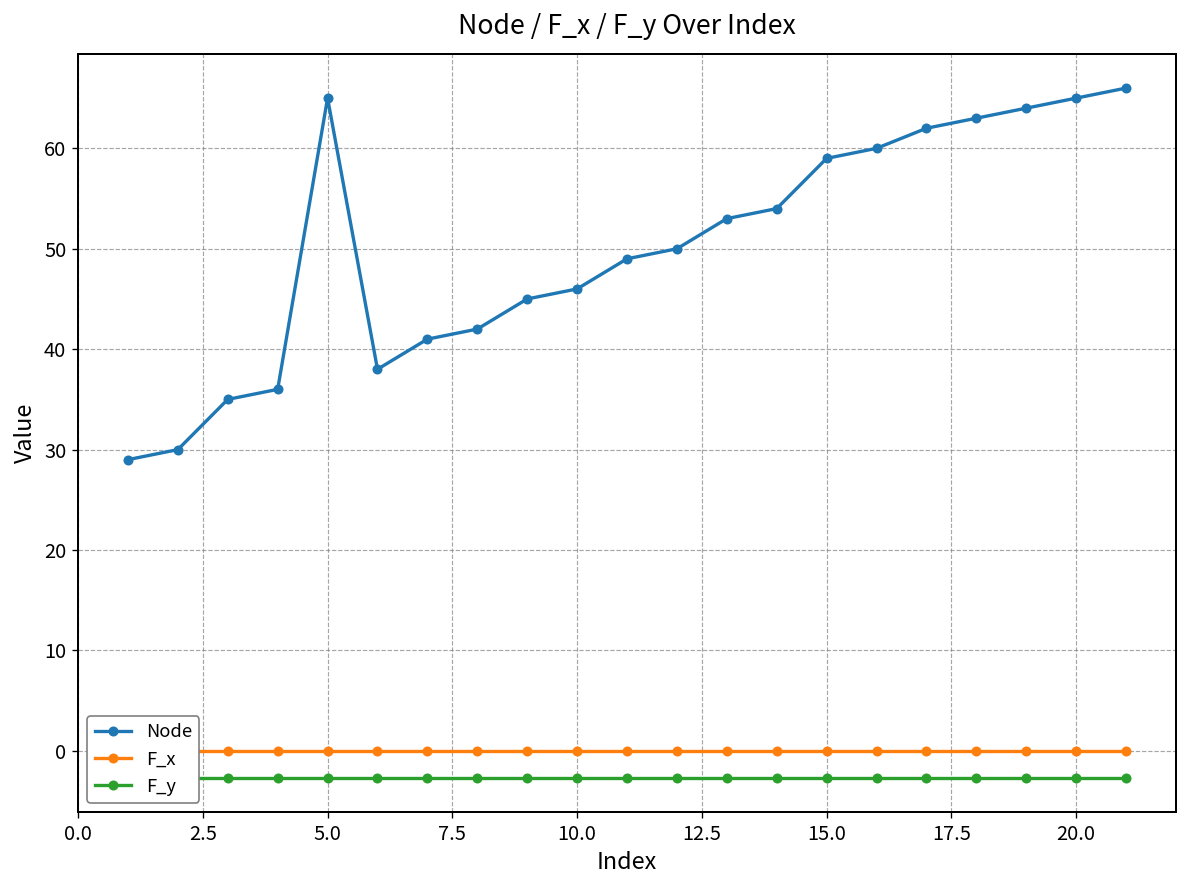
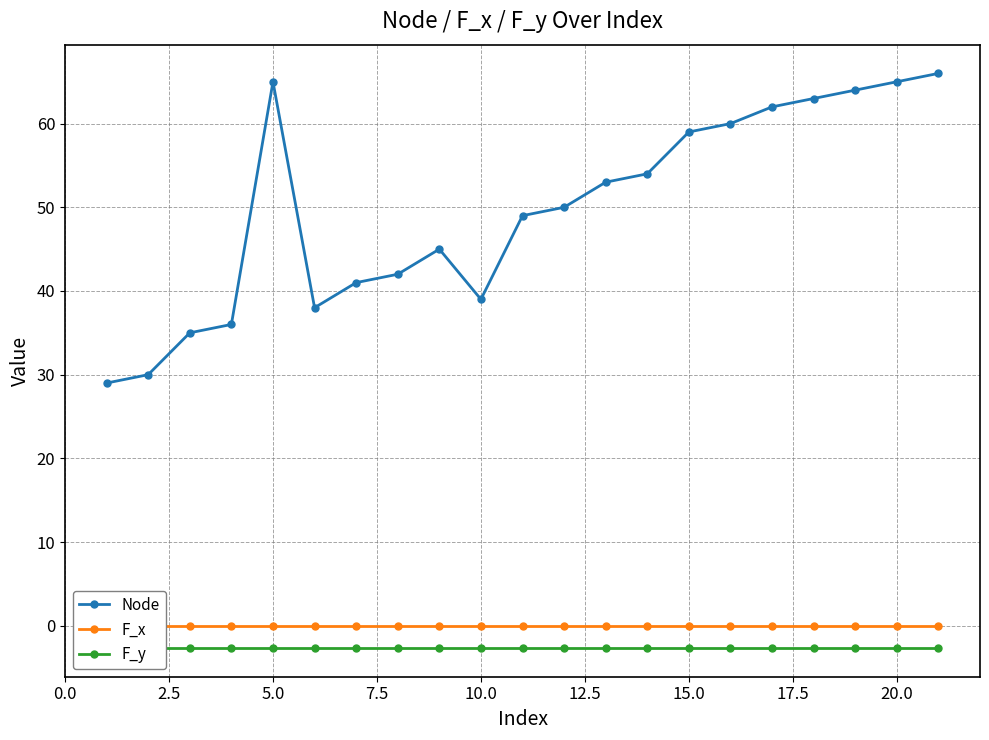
Node, 10.0: 46 -> 39
